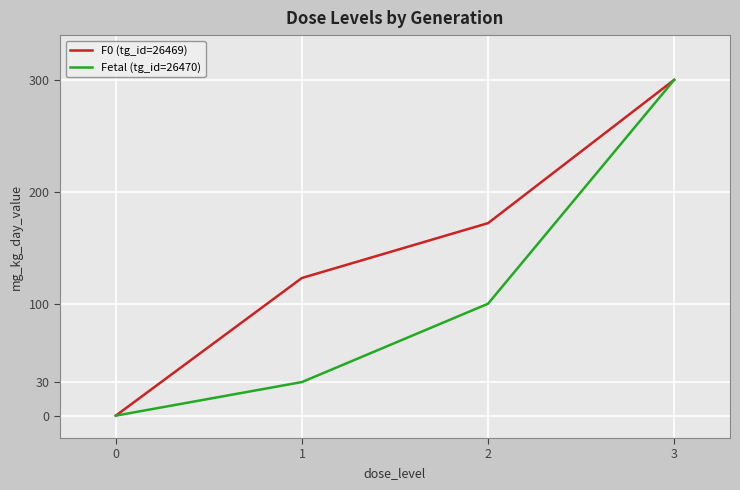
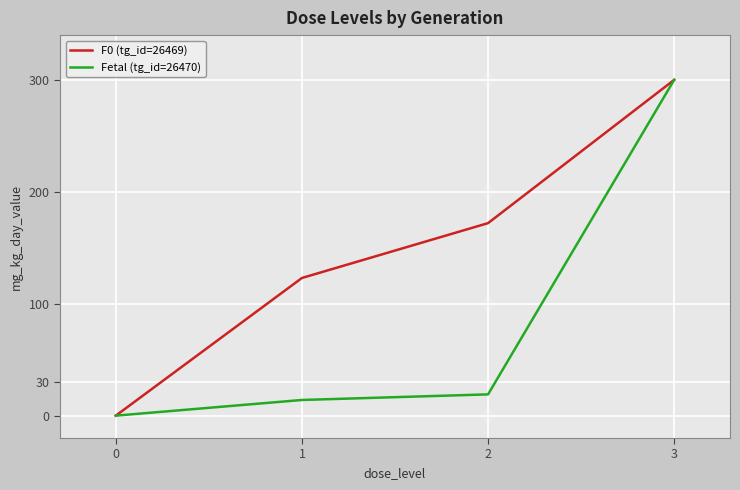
Fetal (tg_id=26470), 1: 30 -> 14
Fetal (tg_id=26470), 2: 100 -> 19
